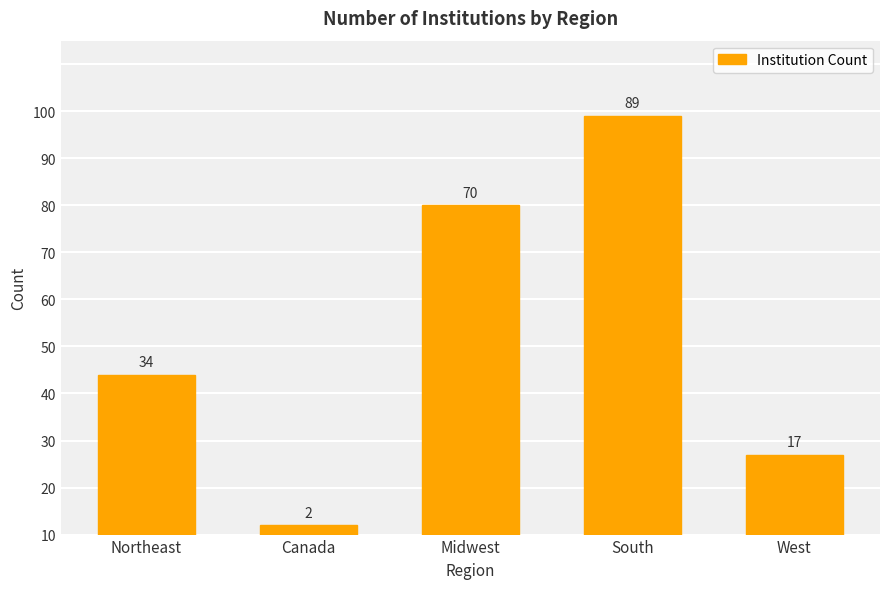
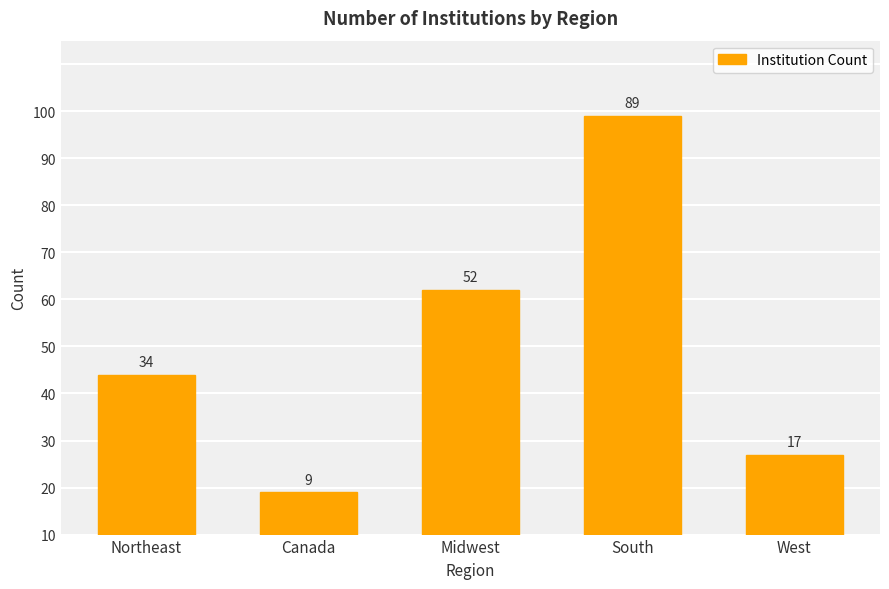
Canada: 2 -> 9
Midwest: 70 -> 52
